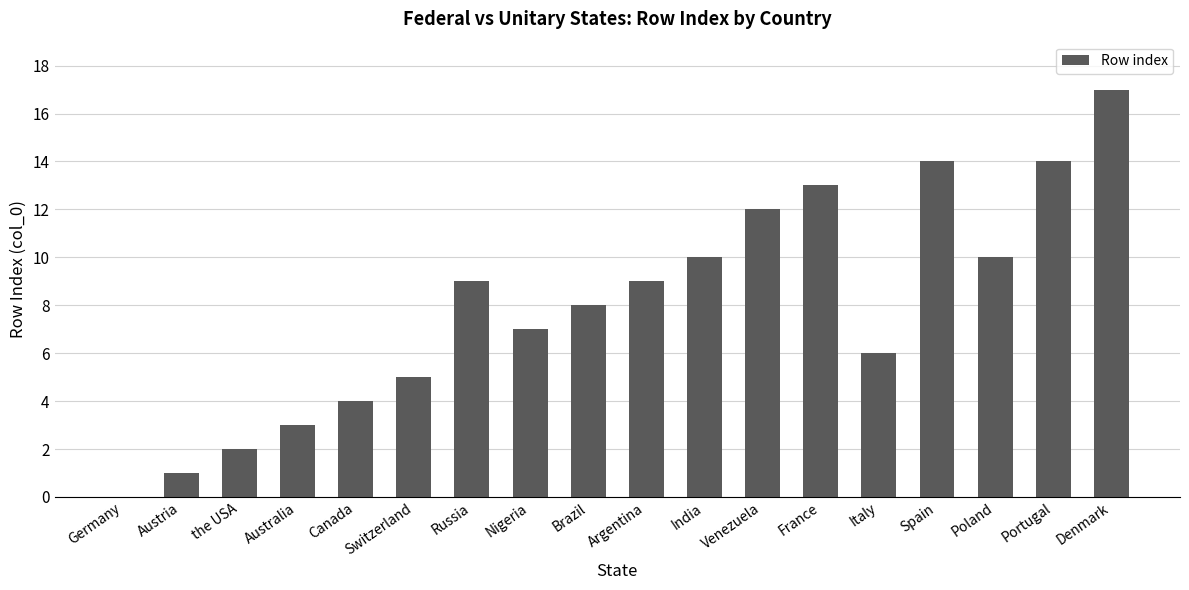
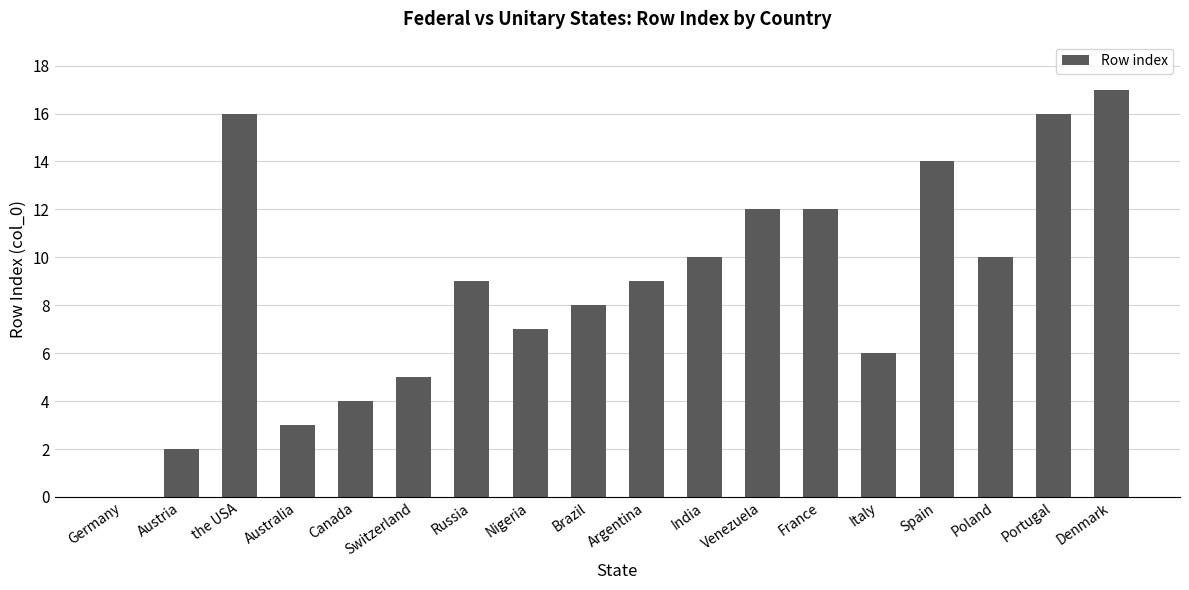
Austria: 1 -> 2
the USA: 2 -> 16
France: 13 -> 12
Portugal: 14 -> 16
